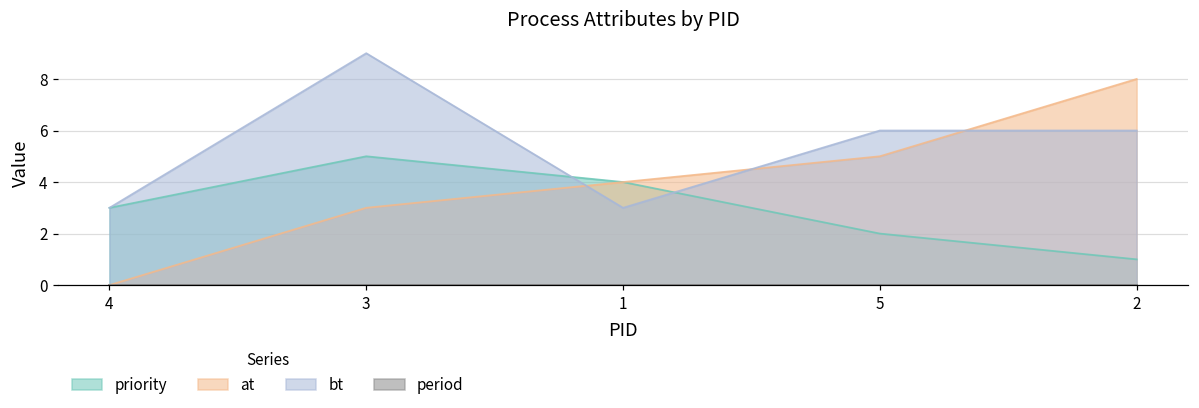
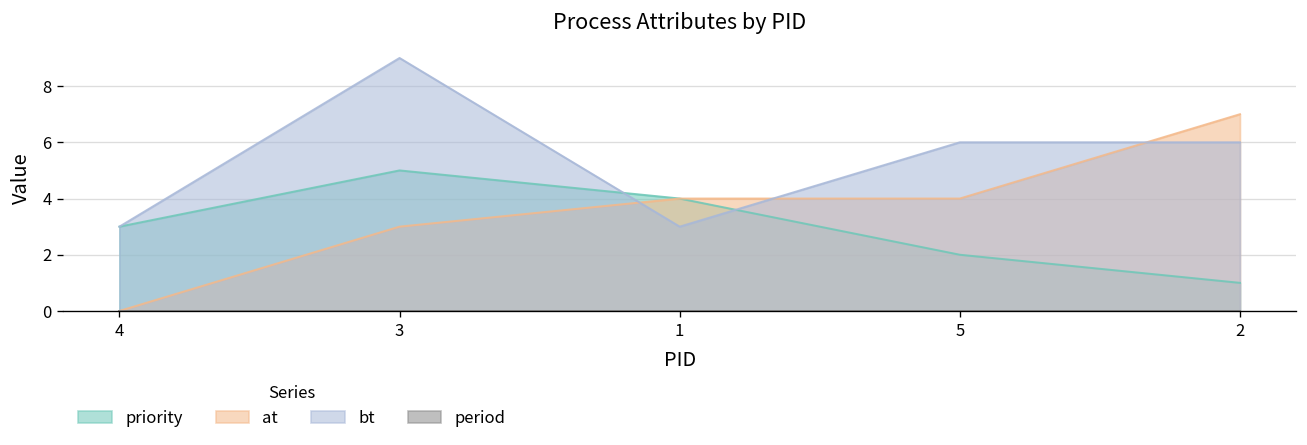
at, 5: 5 -> 4
at, 2: 8 -> 7
